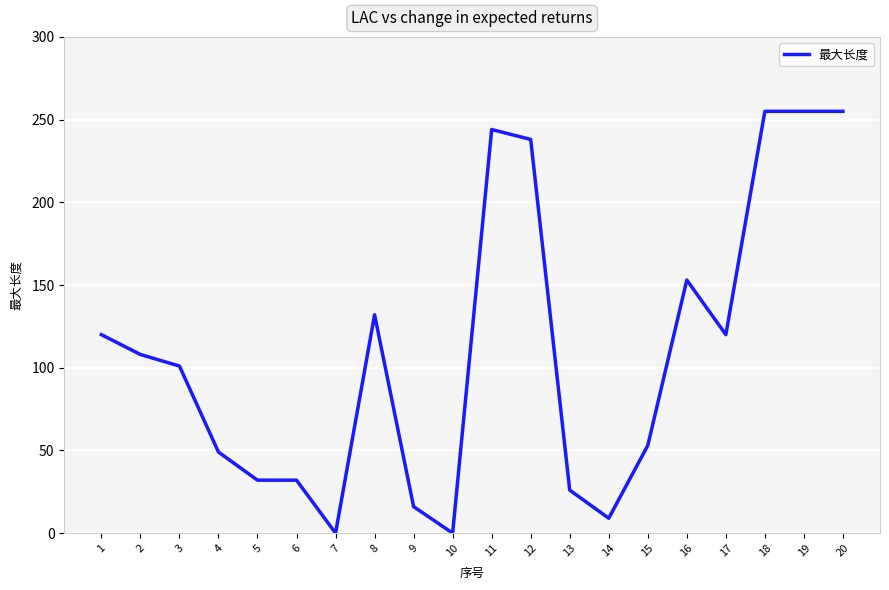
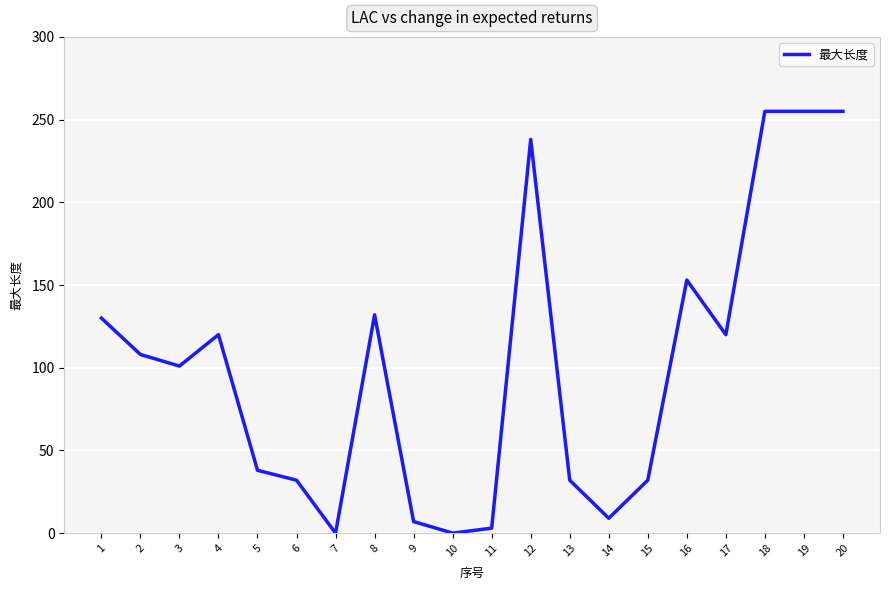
1: 120 -> 130
4: 49 -> 120
5: 32 -> 38
9: 16 -> 7
11: 244 -> 3
13: 26 -> 32
15: 53 -> 32
